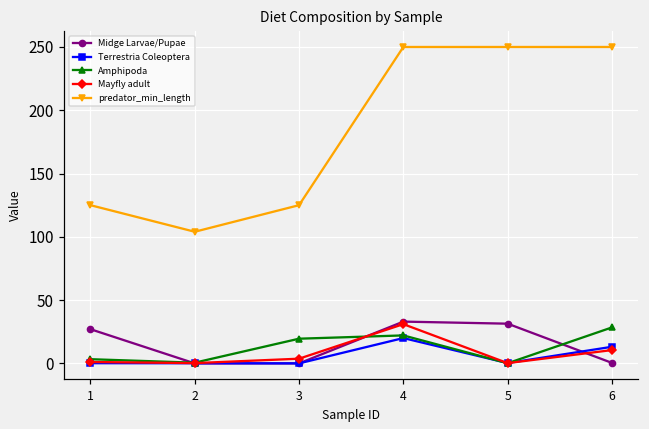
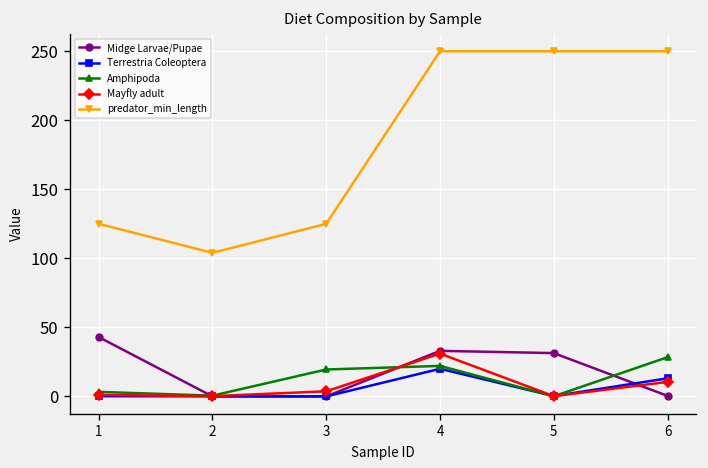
Midge Larvae/Pupae, 1: 27 -> 43
